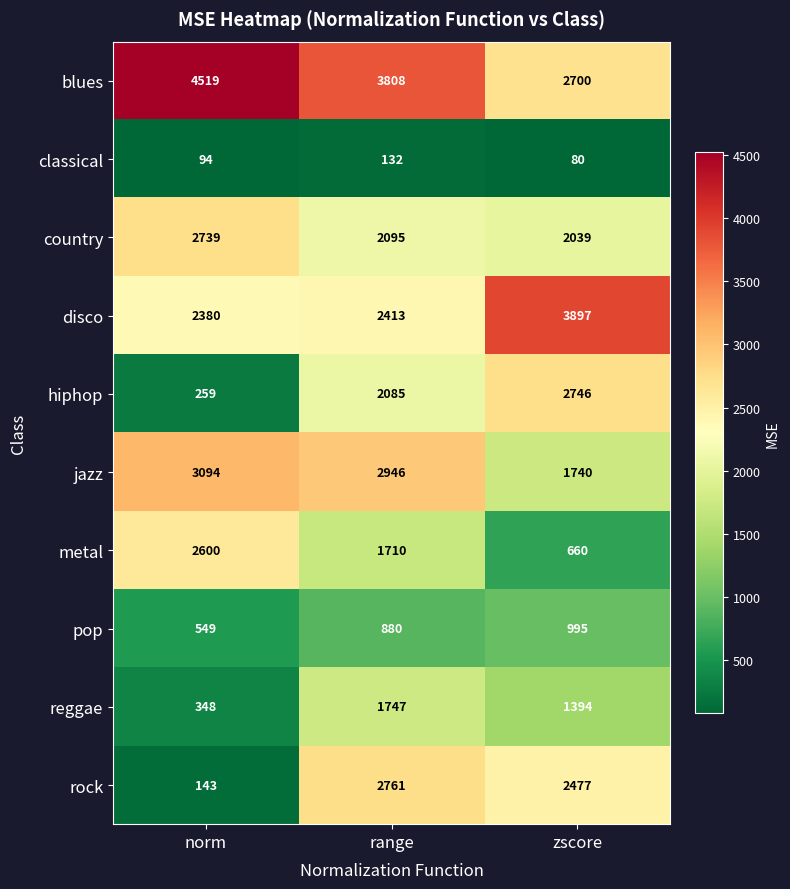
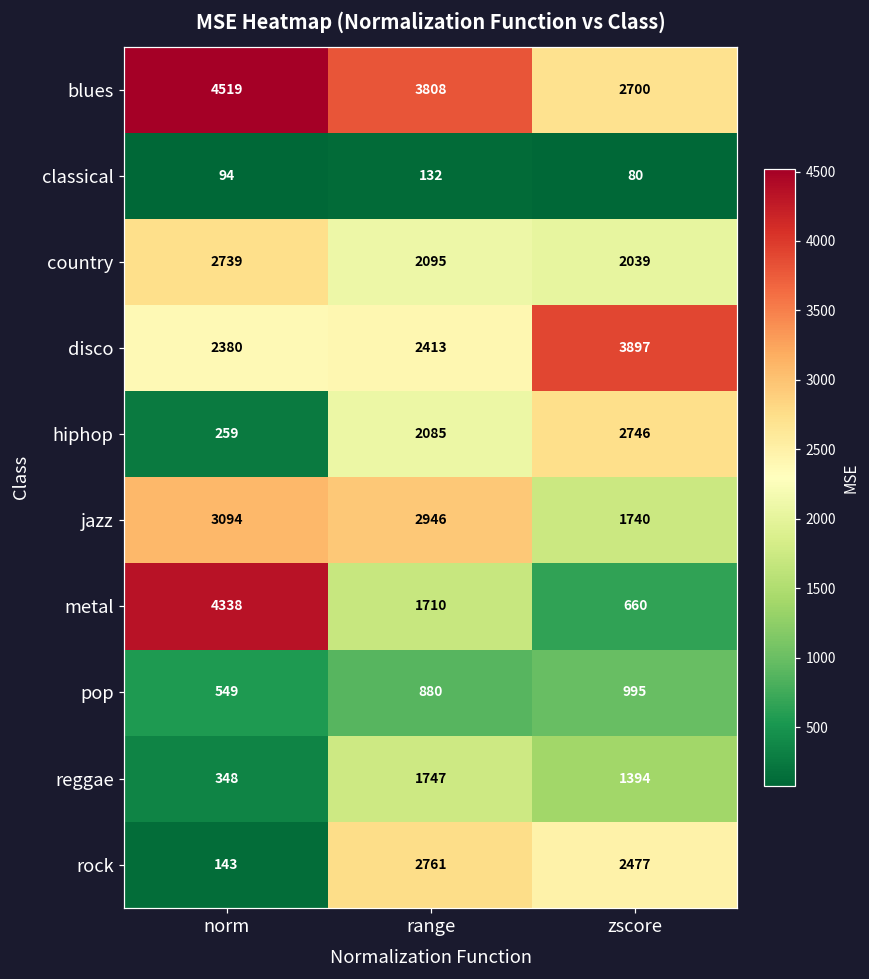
metal, norm: 2600 -> 4338
